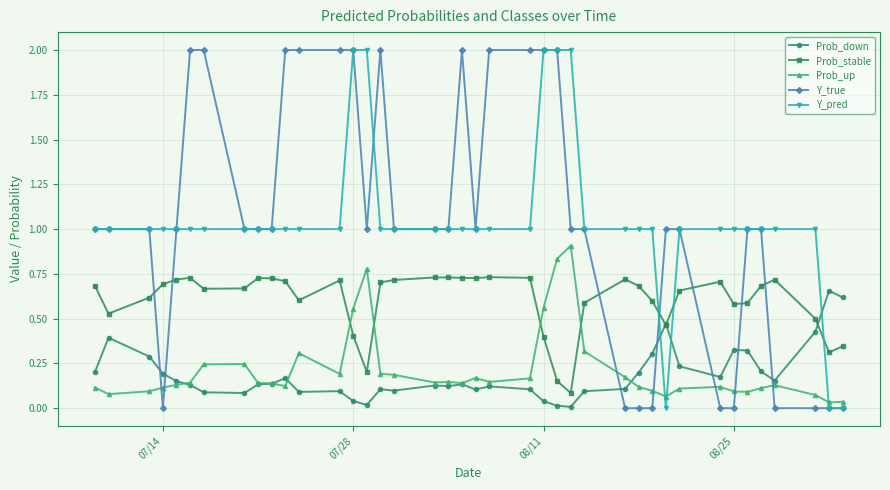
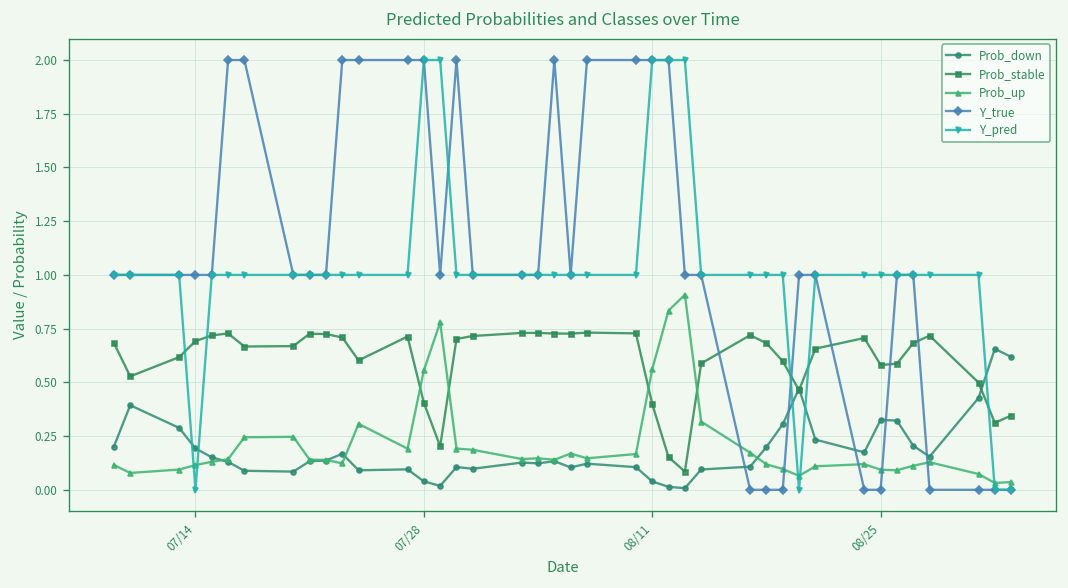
Y_true, 07/14: 0 -> 1
Y_pred, 07/14: 1 -> 0
